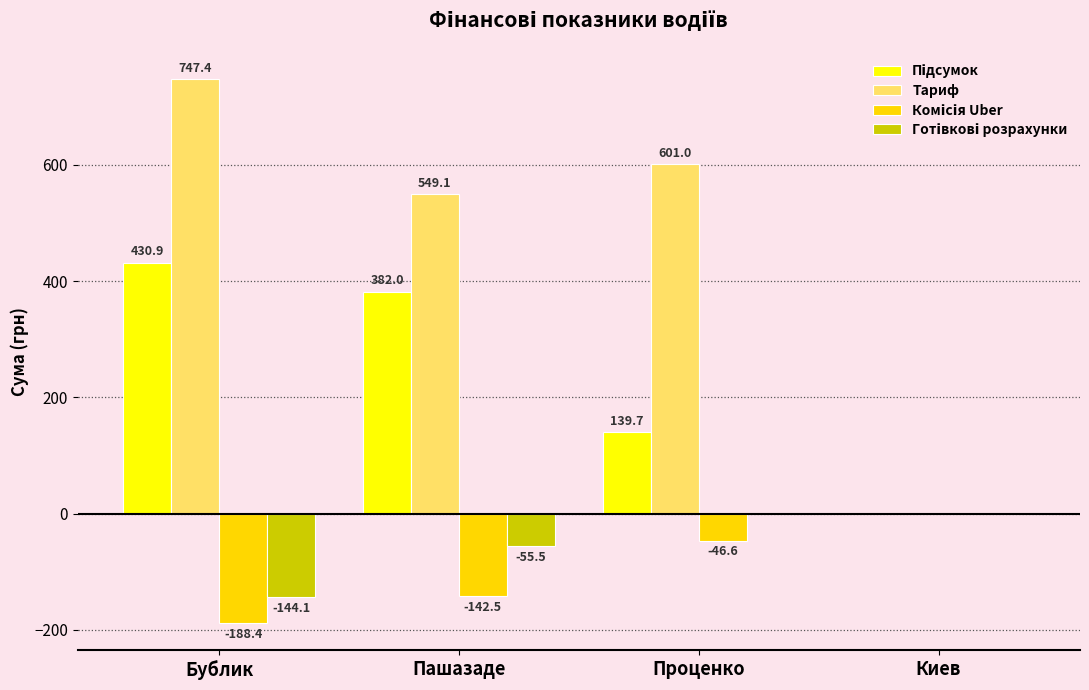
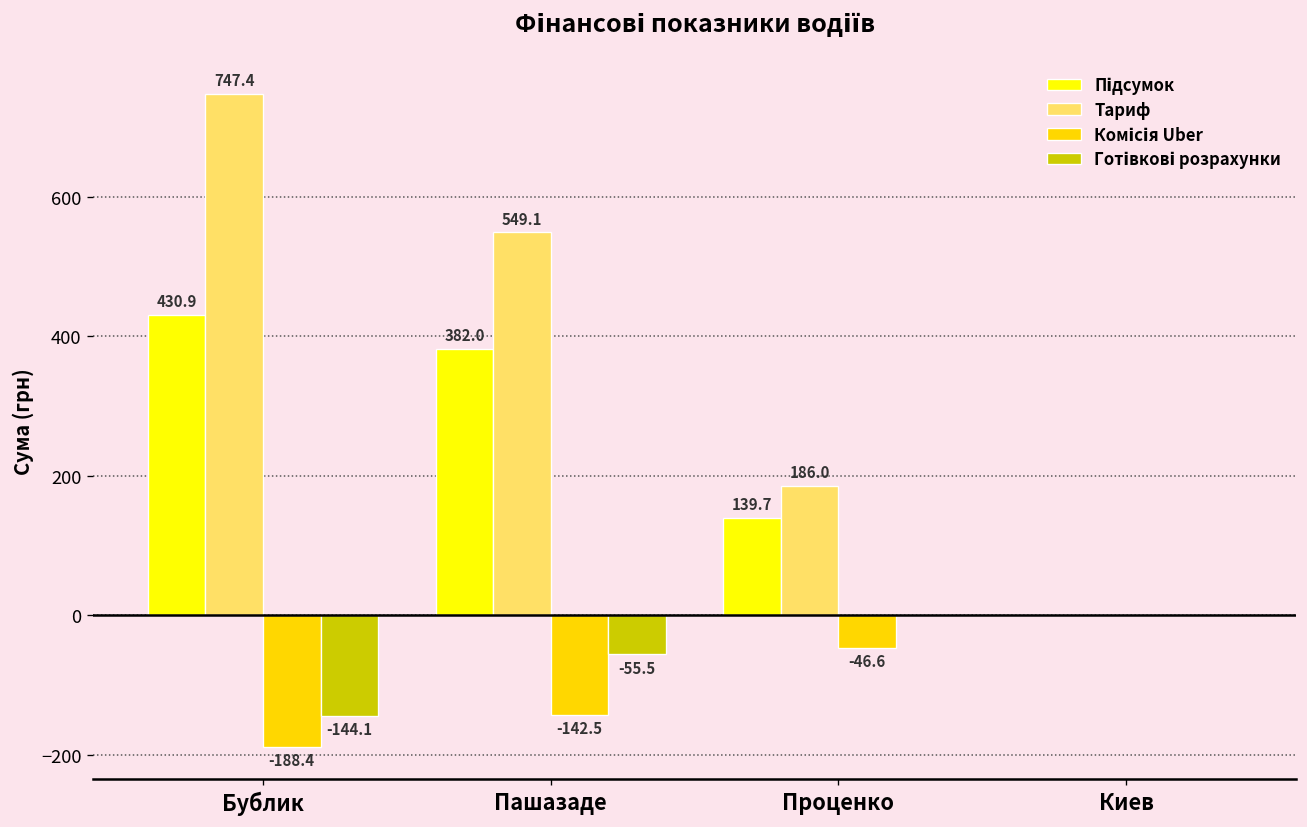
Тариф, Проценко: 601.0 -> 186.0
